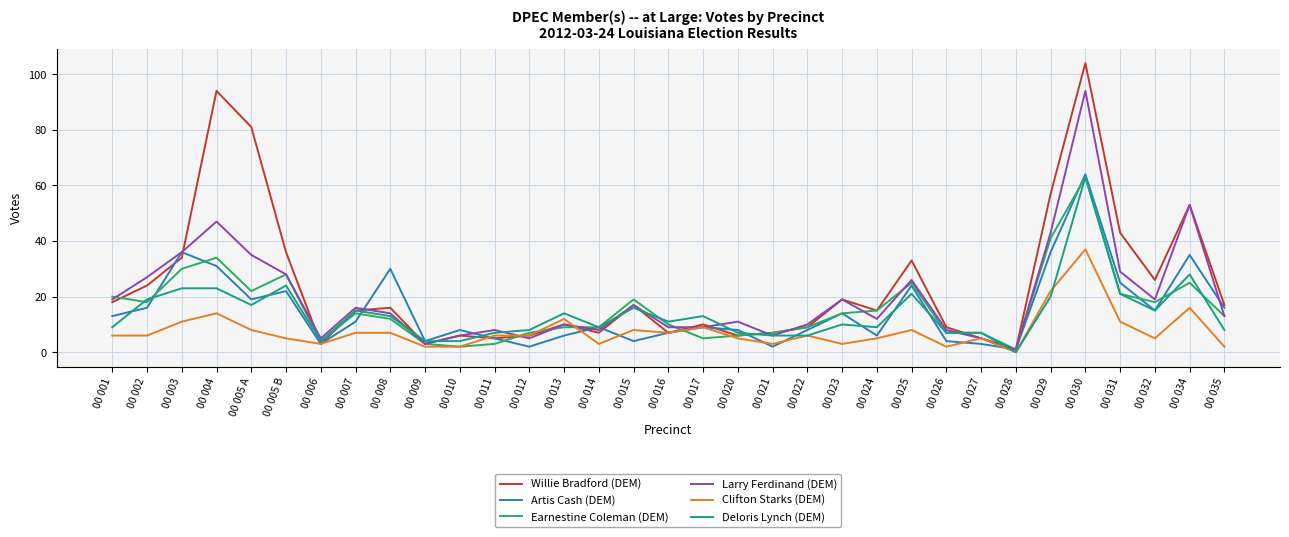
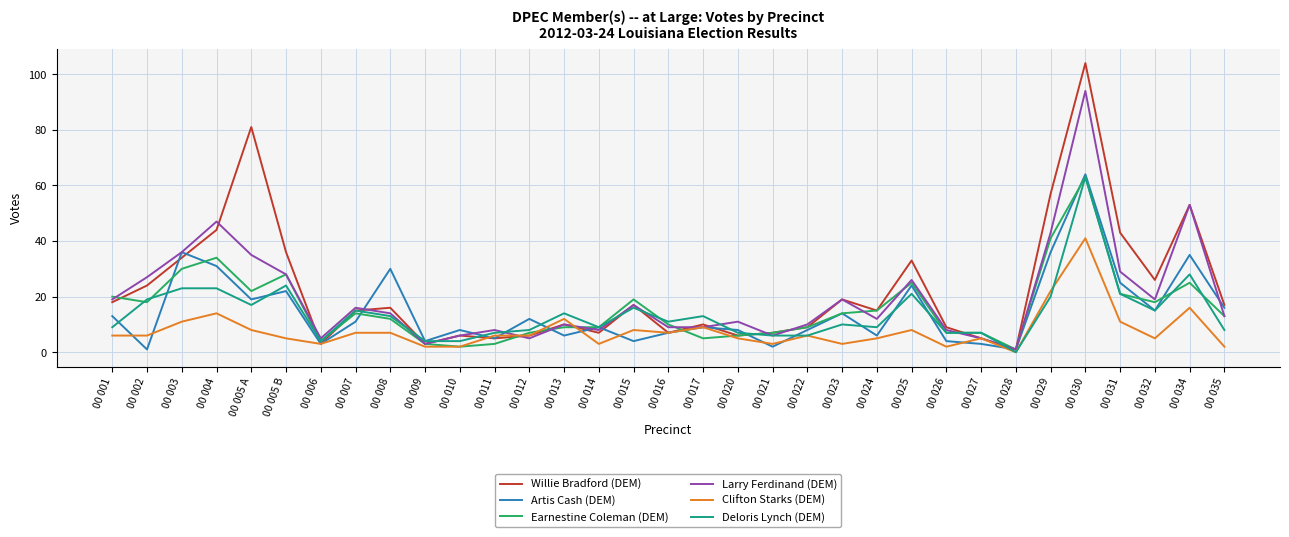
Artis Cash (DEM), 00 002: 16 -> 1
Willie Bradford (DEM), 00 004: 94 -> 44
Artis Cash (DEM), 00 012: 2 -> 12
Clifton Starks (DEM), 00 030: 37 -> 41
